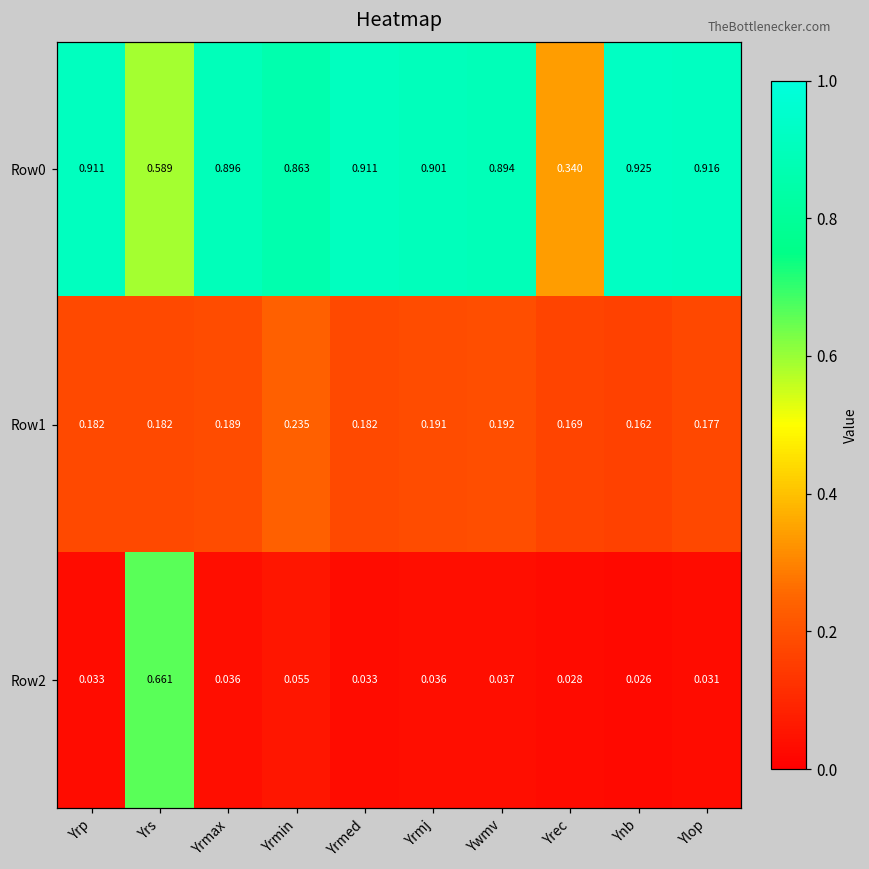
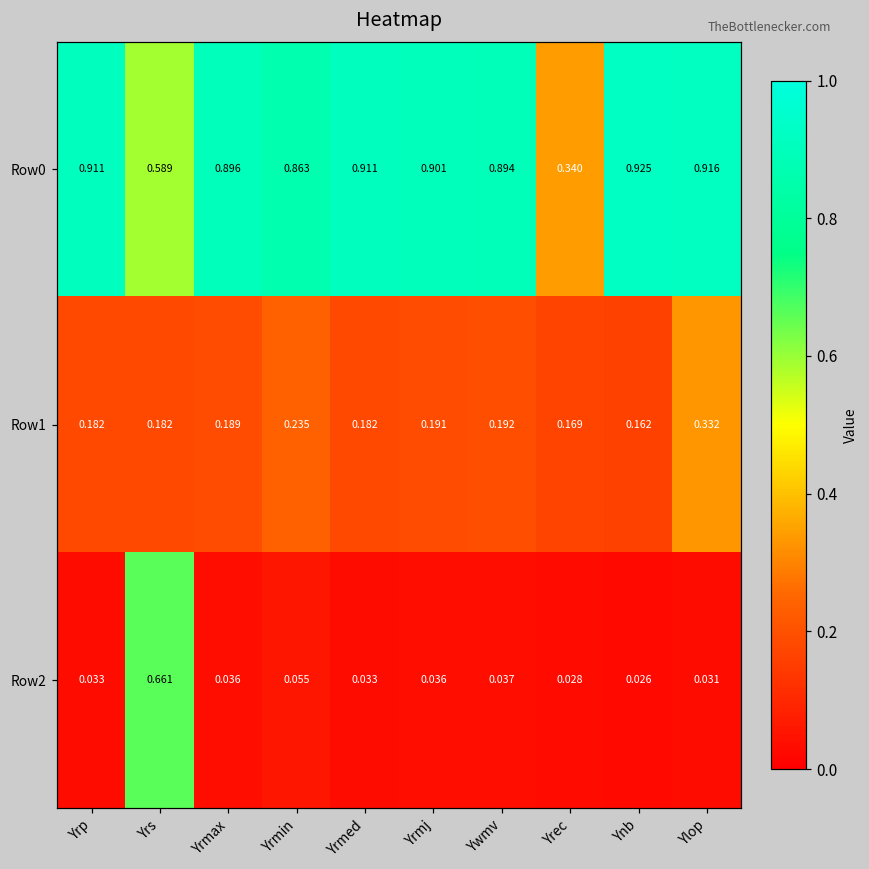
Row1, Ylop: 0.177 -> 0.332
